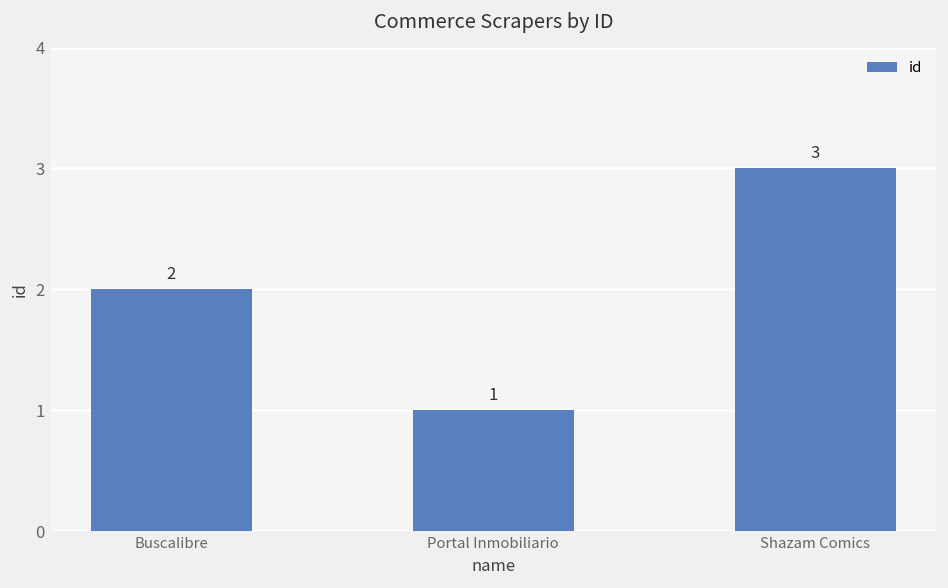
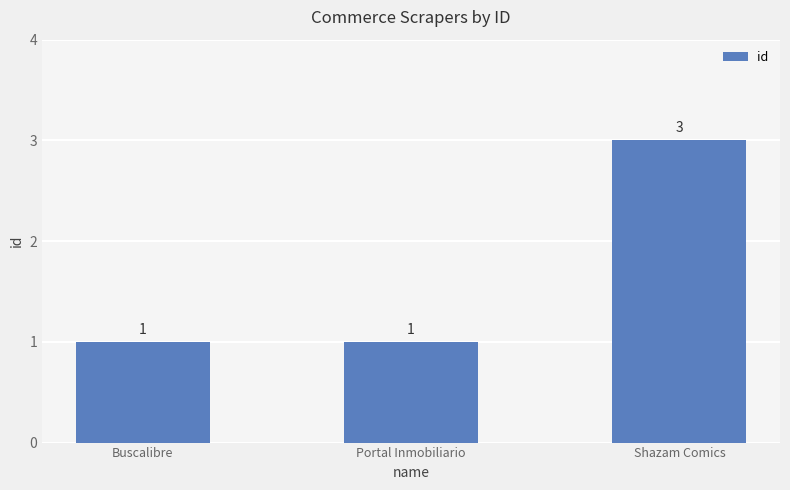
Buscalibre: 2 -> 1
